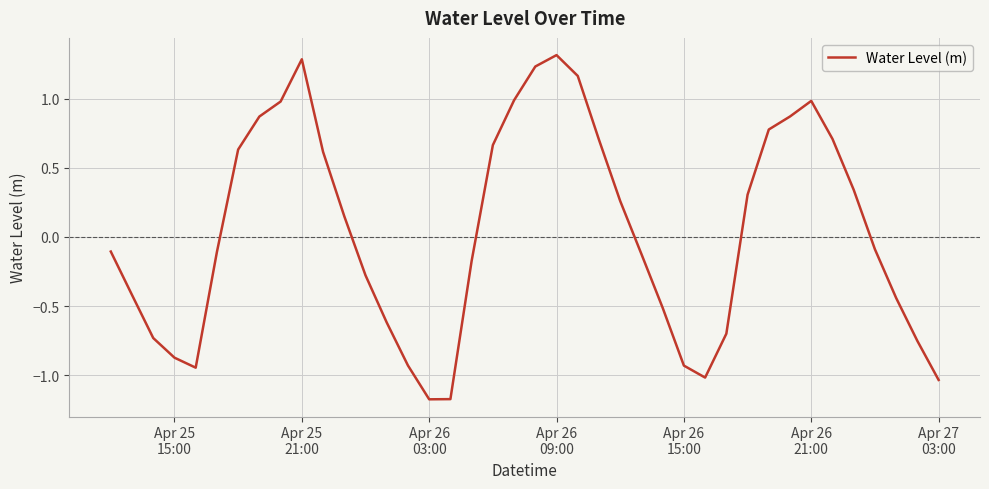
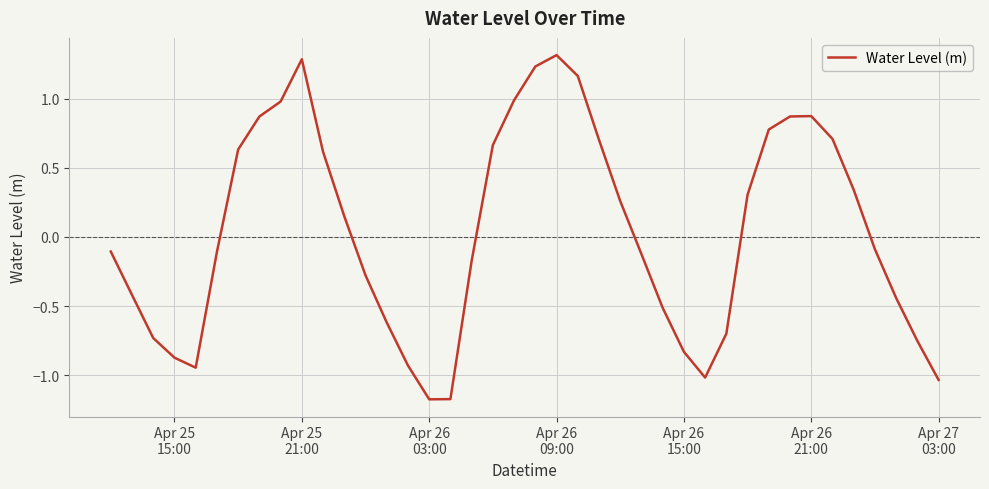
Apr 26 15:00: -0.93 -> -0.83
Apr 26 21:00: 0.98 -> 0.87
